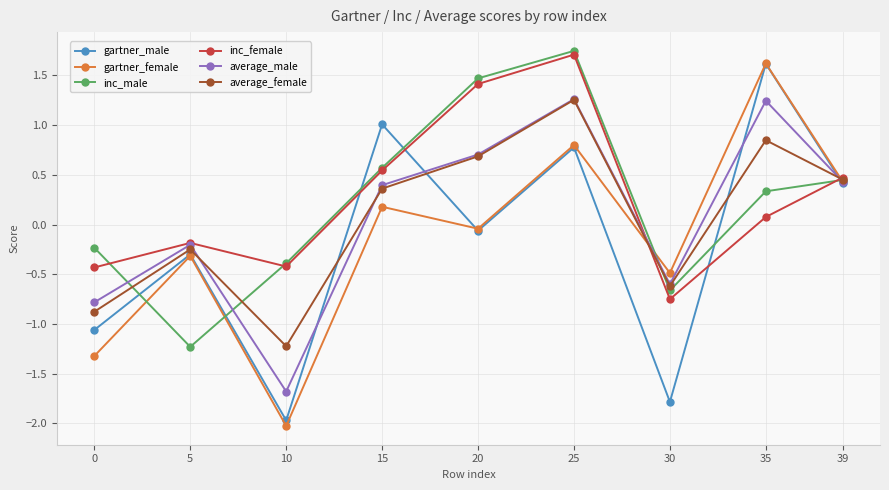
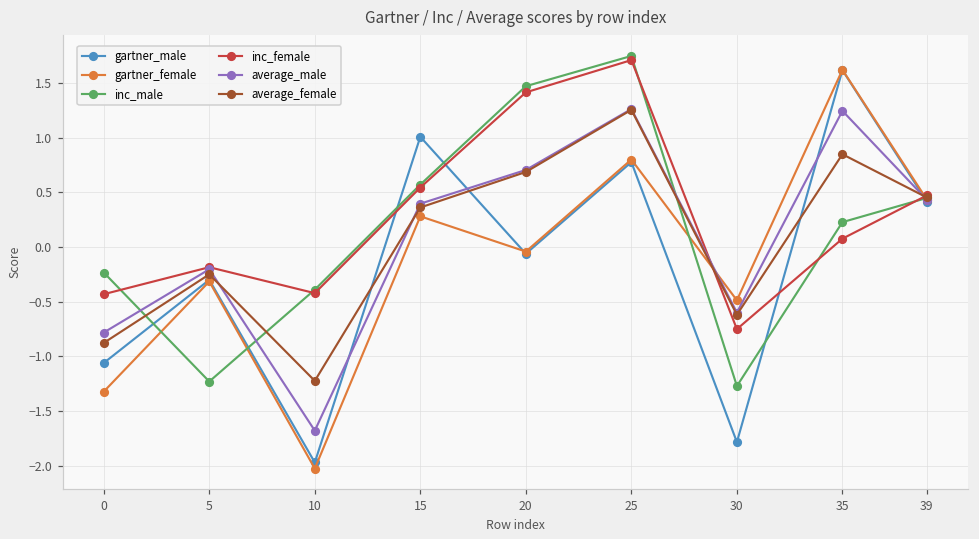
gartner_female, 15: 0.2 -> 0.3
inc_male, 30: -0.7 -> -1.3
inc_male, 35: 0.3 -> 0.2
